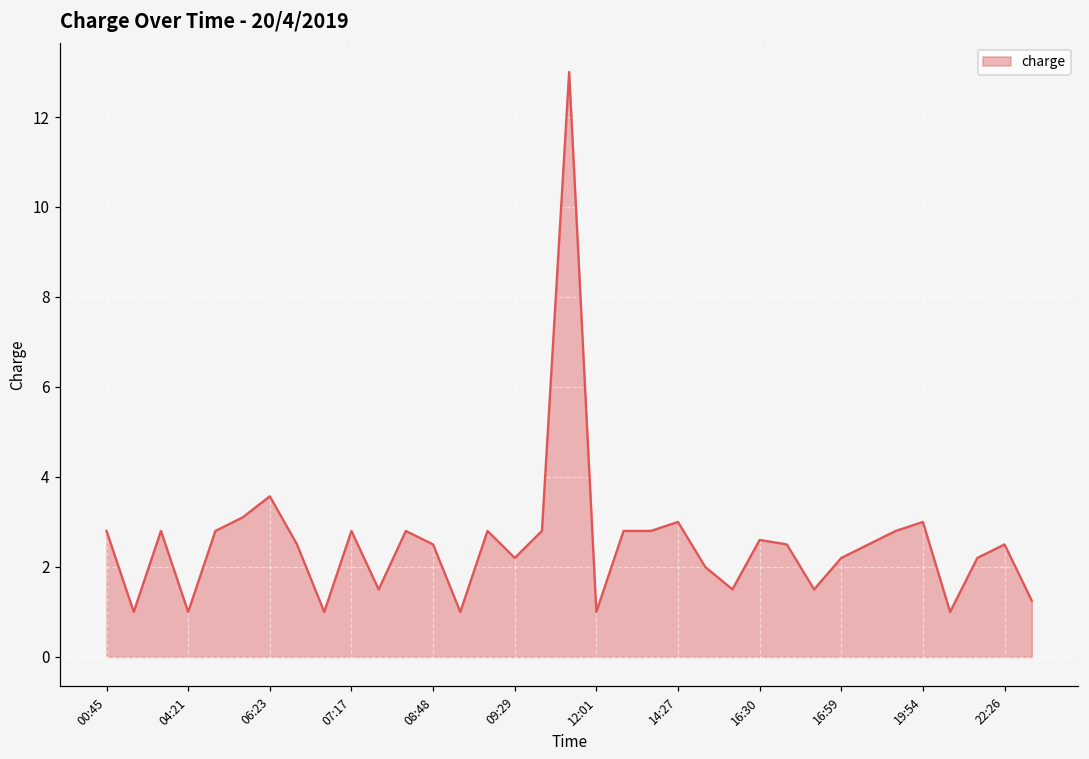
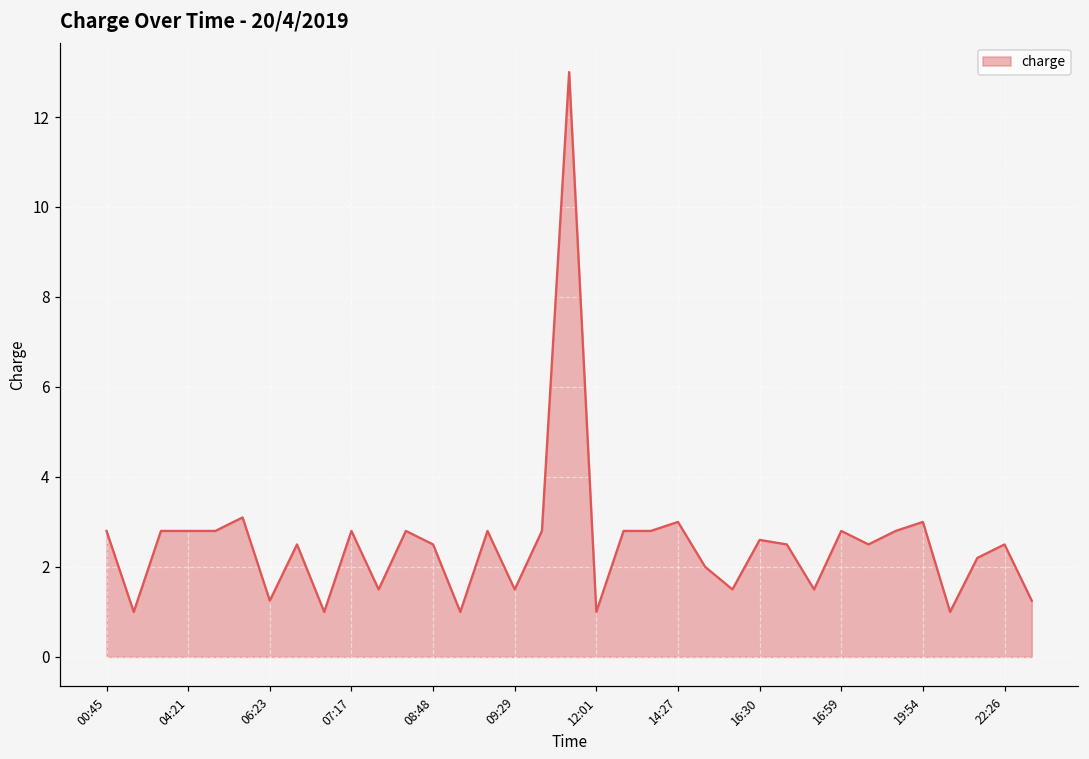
04:21: 1.0 -> 2.8
06:23: 3.6 -> 1.3
09:29: 2.2 -> 1.5
16:59: 2.2 -> 2.8
